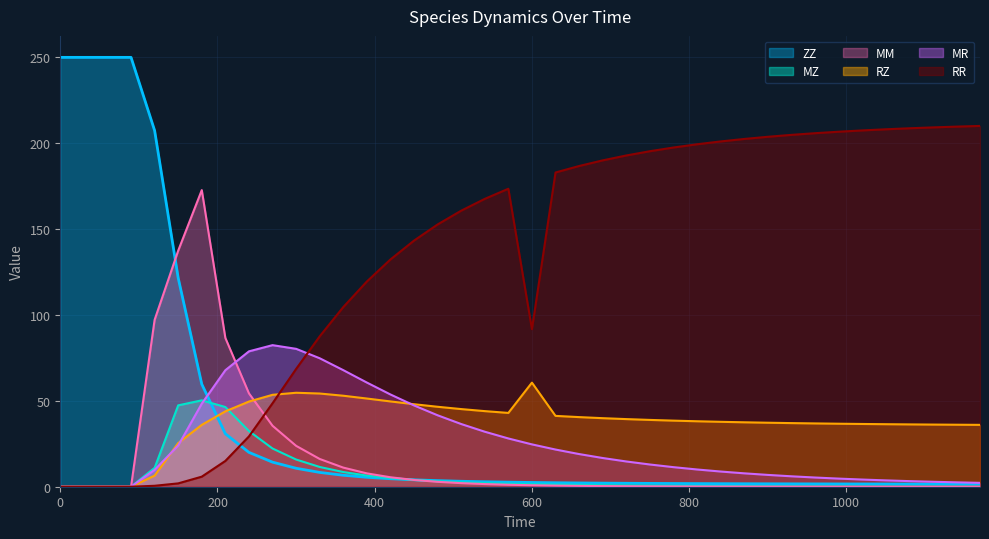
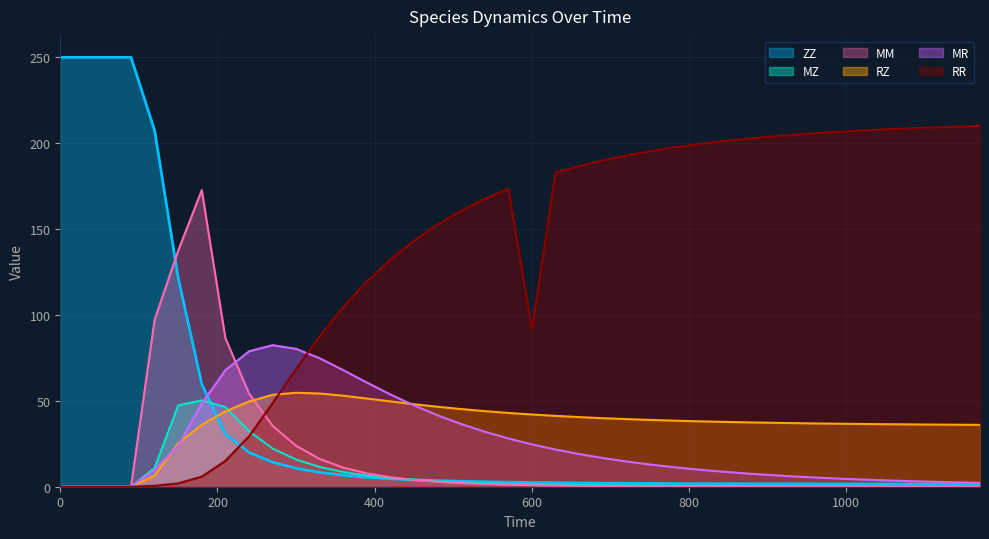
RZ, 600: 61 -> 42
